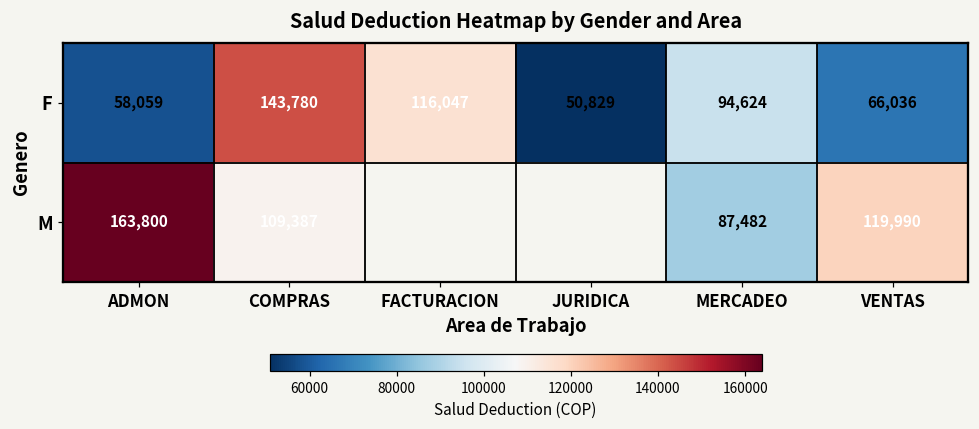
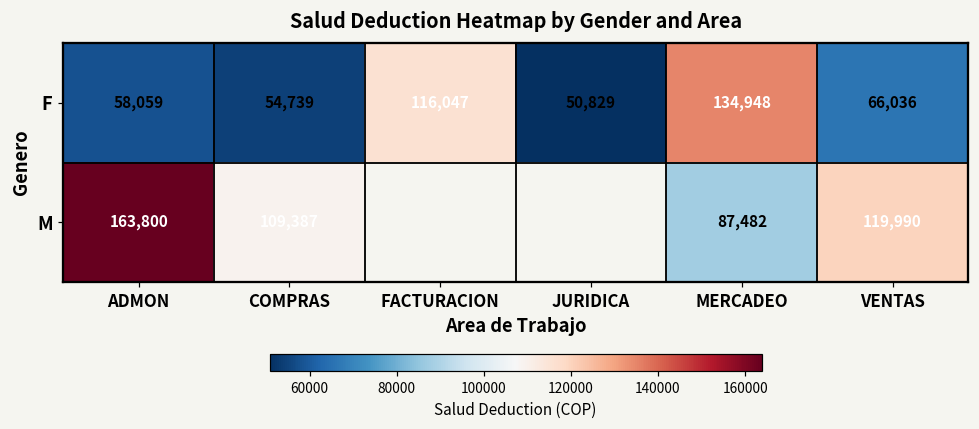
F, COMPRAS: 143,780 -> 54,739
F, MERCADEO: 94,624 -> 134,948
